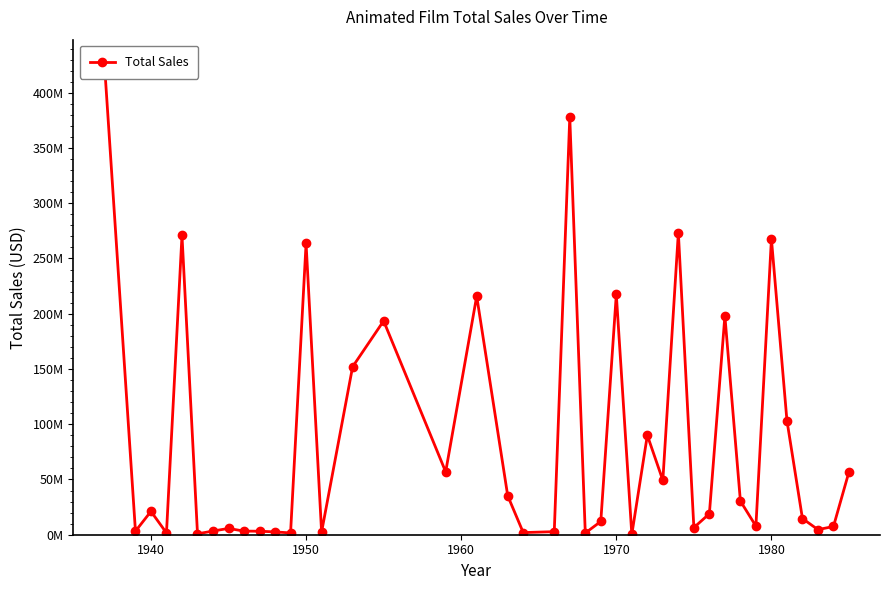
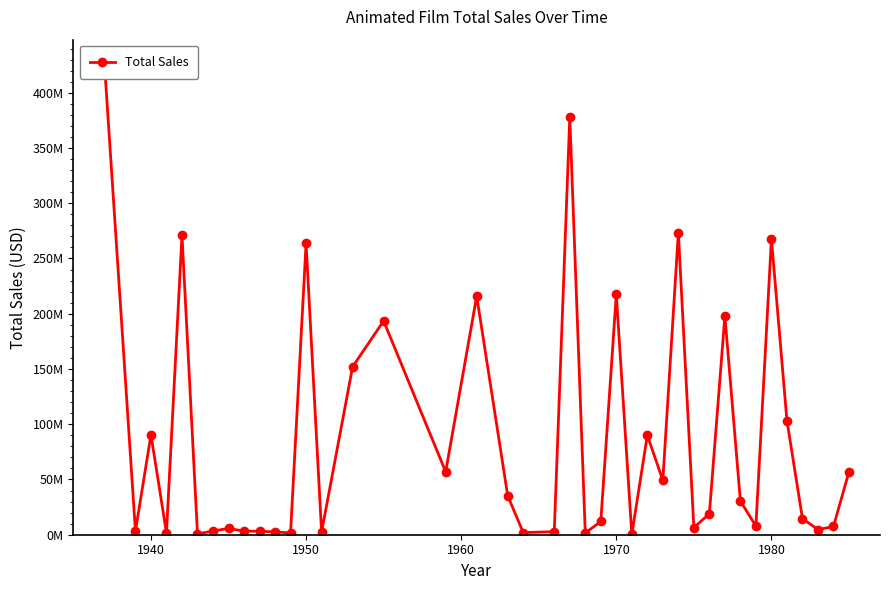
1940: 21000000 -> 91000000
